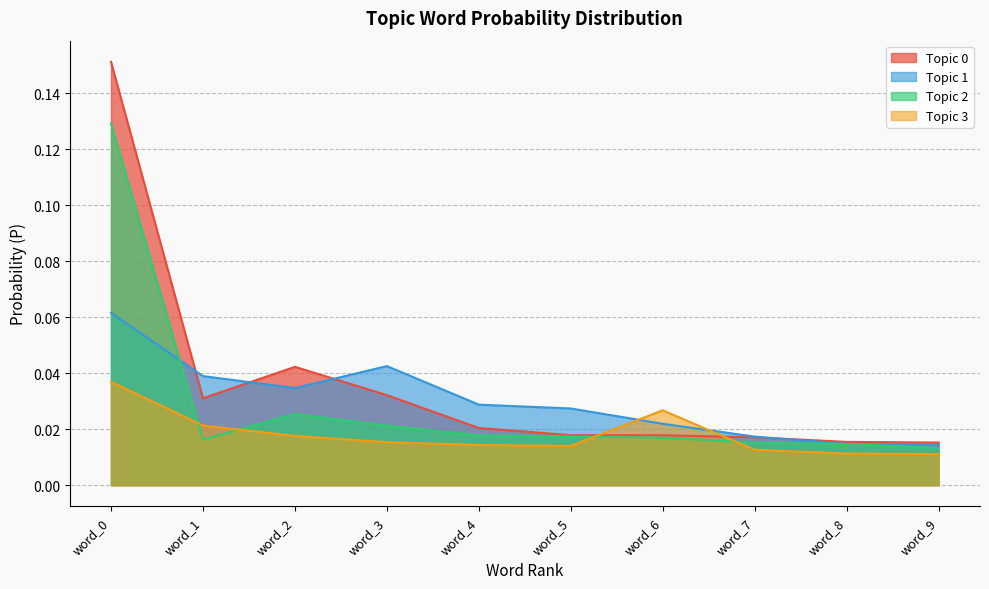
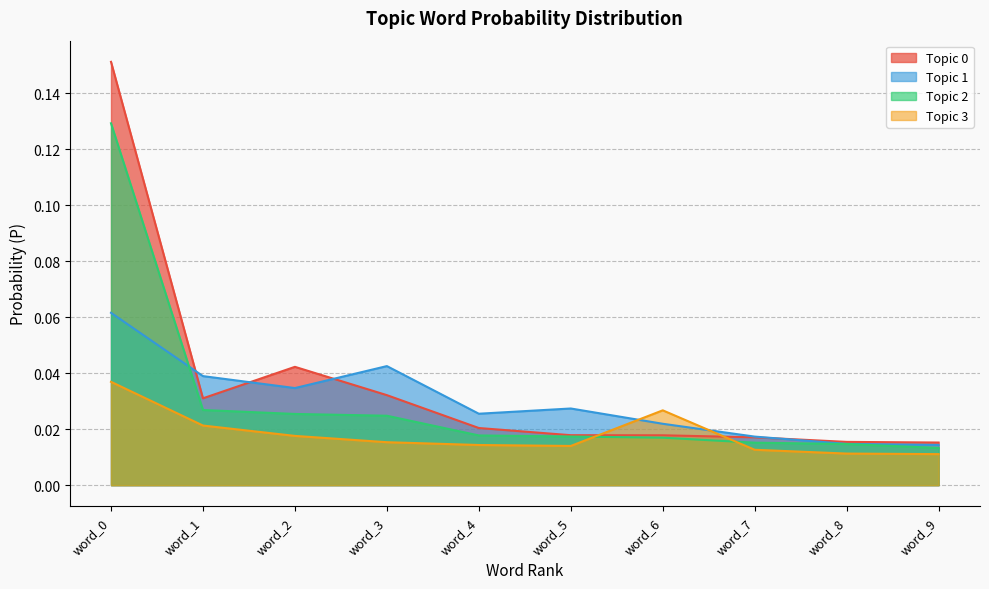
Topic 2, word_1: 0.016 -> 0.027
Topic 2, word_3: 0.021 -> 0.025
Topic 1, word_4: 0.029 -> 0.026
